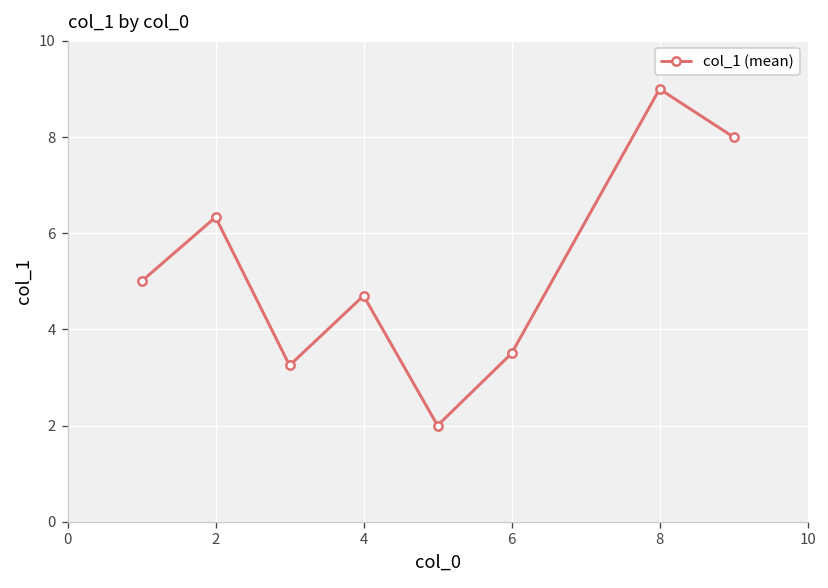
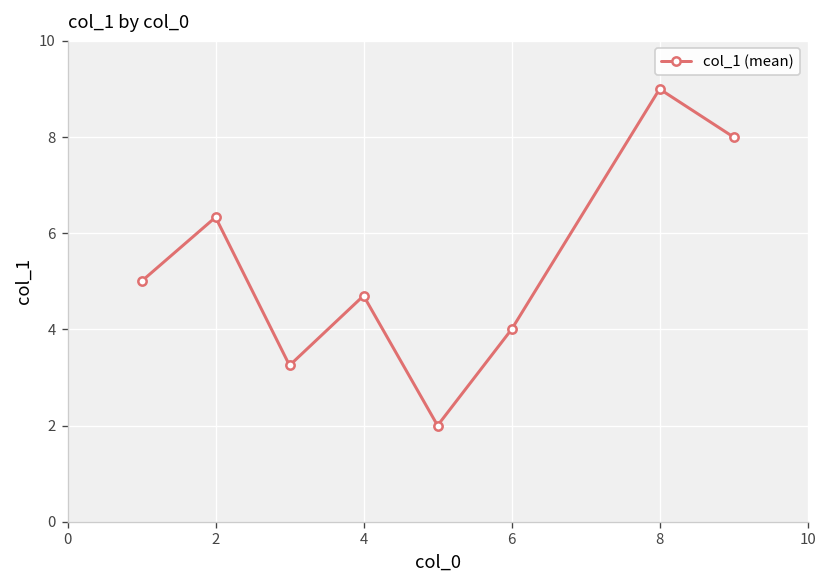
6: 3.5 -> 4.0
